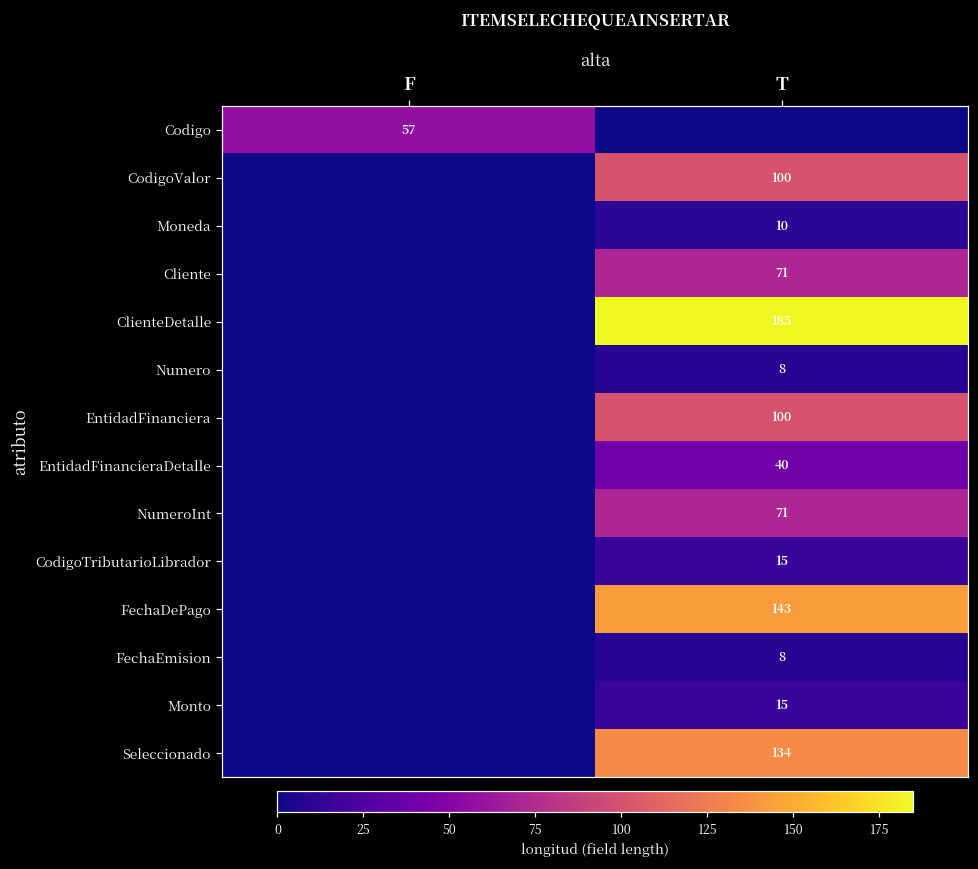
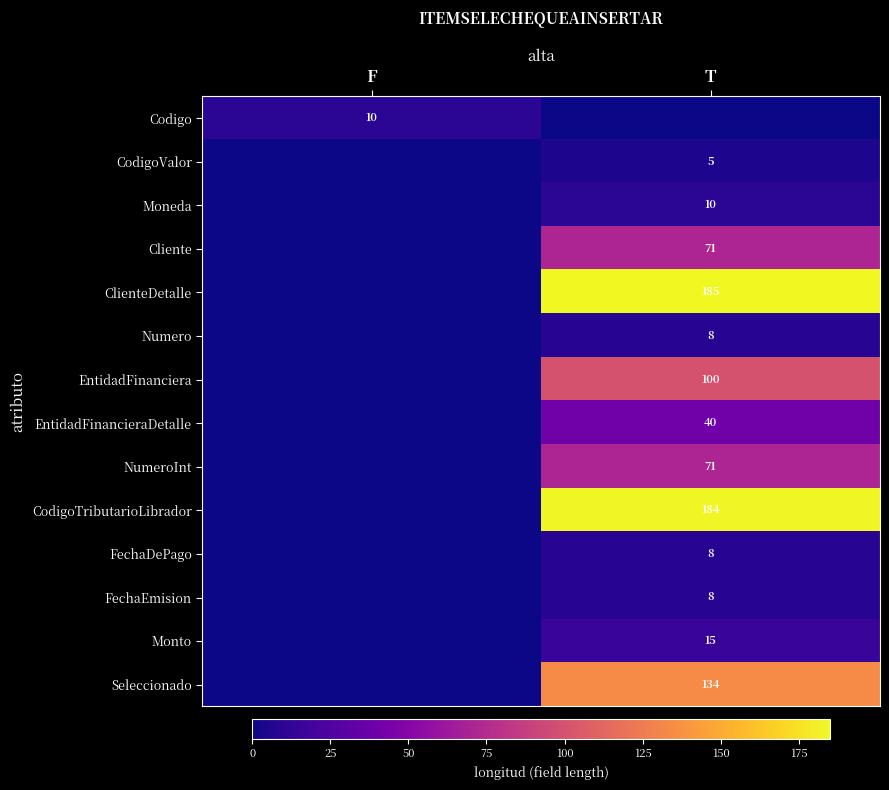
Codigo, F: 57 -> 10
CodigoValor, T: 100 -> 5
CodigoTributarioLibrador, T: 15 -> 184
FechaDePago, T: 143 -> 8
